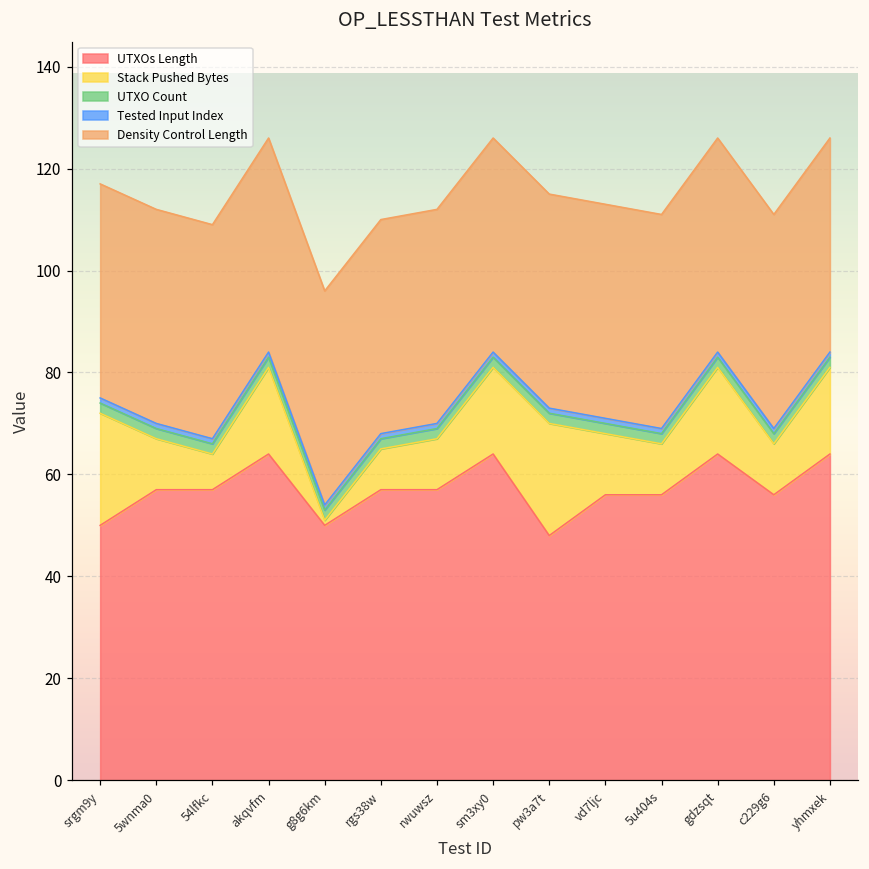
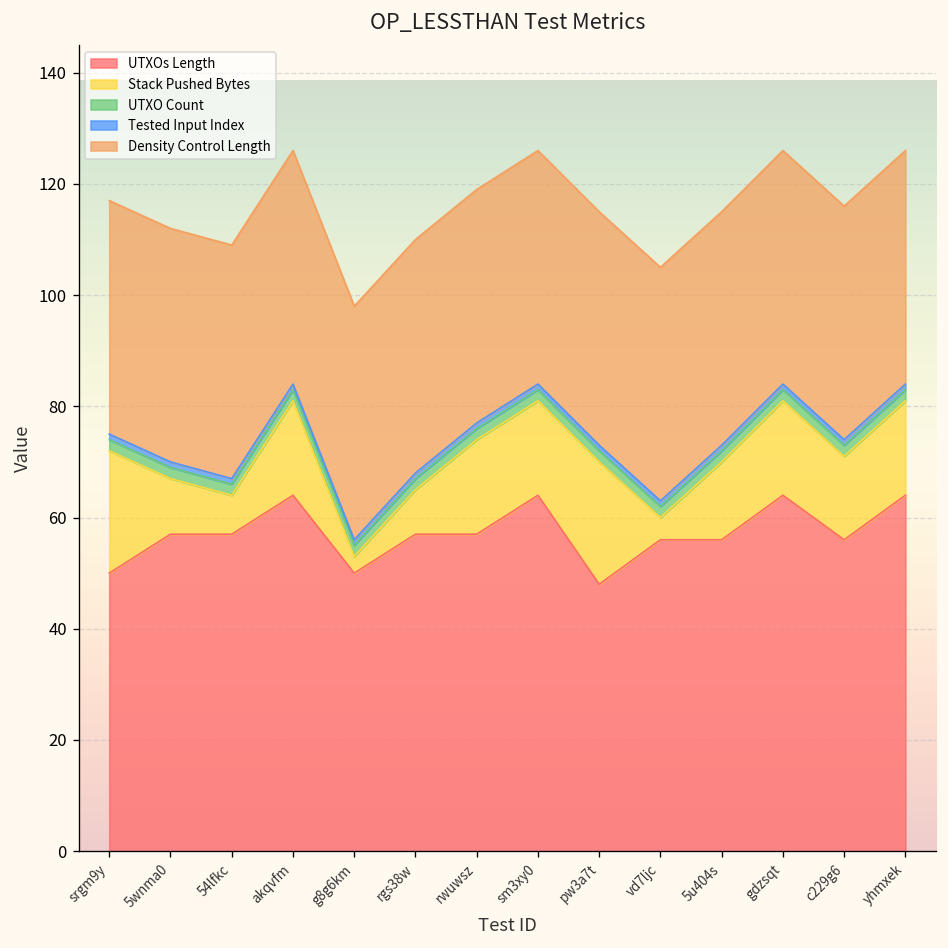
Stack Pushed Bytes, g8g6km: 1 -> 3
Stack Pushed Bytes, rwuwsz: 10 -> 17
Stack Pushed Bytes, vd7ljc: 12 -> 4
Stack Pushed Bytes, 5u404s: 10 -> 14
Stack Pushed Bytes, c229g6: 10 -> 15
